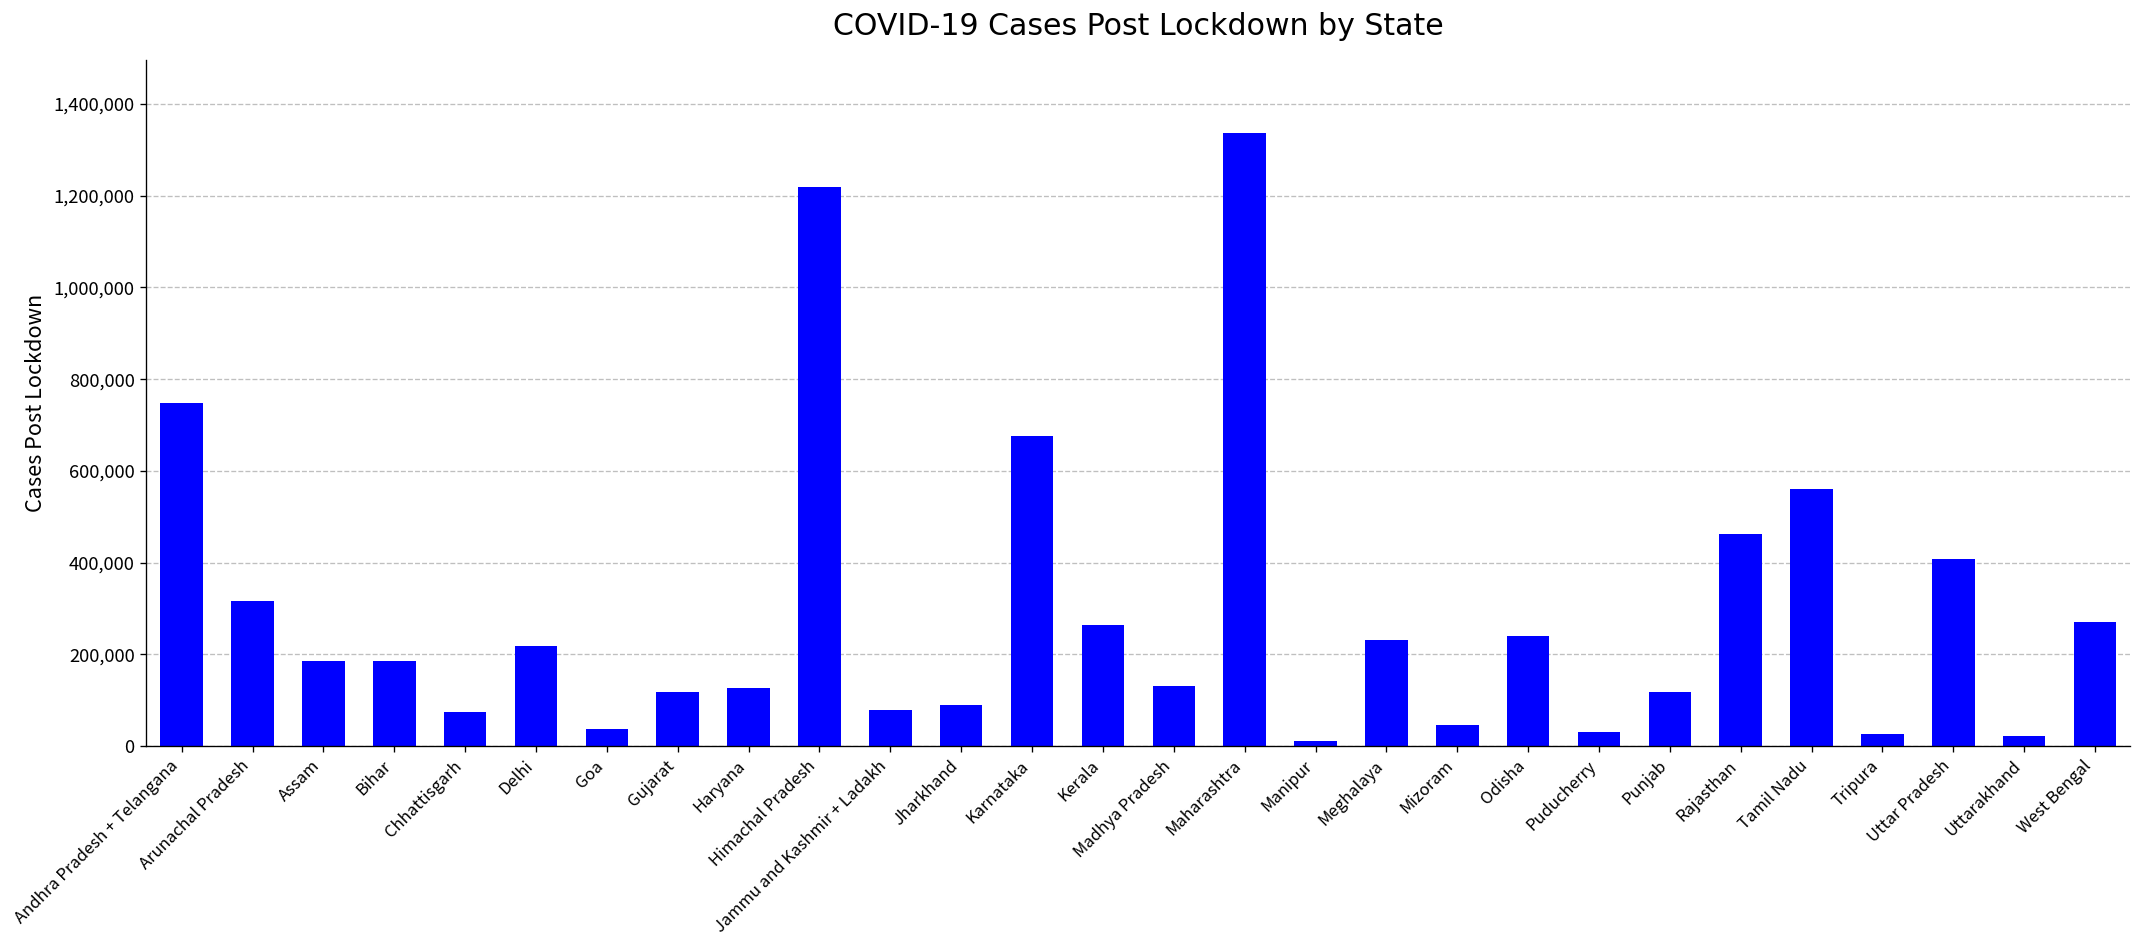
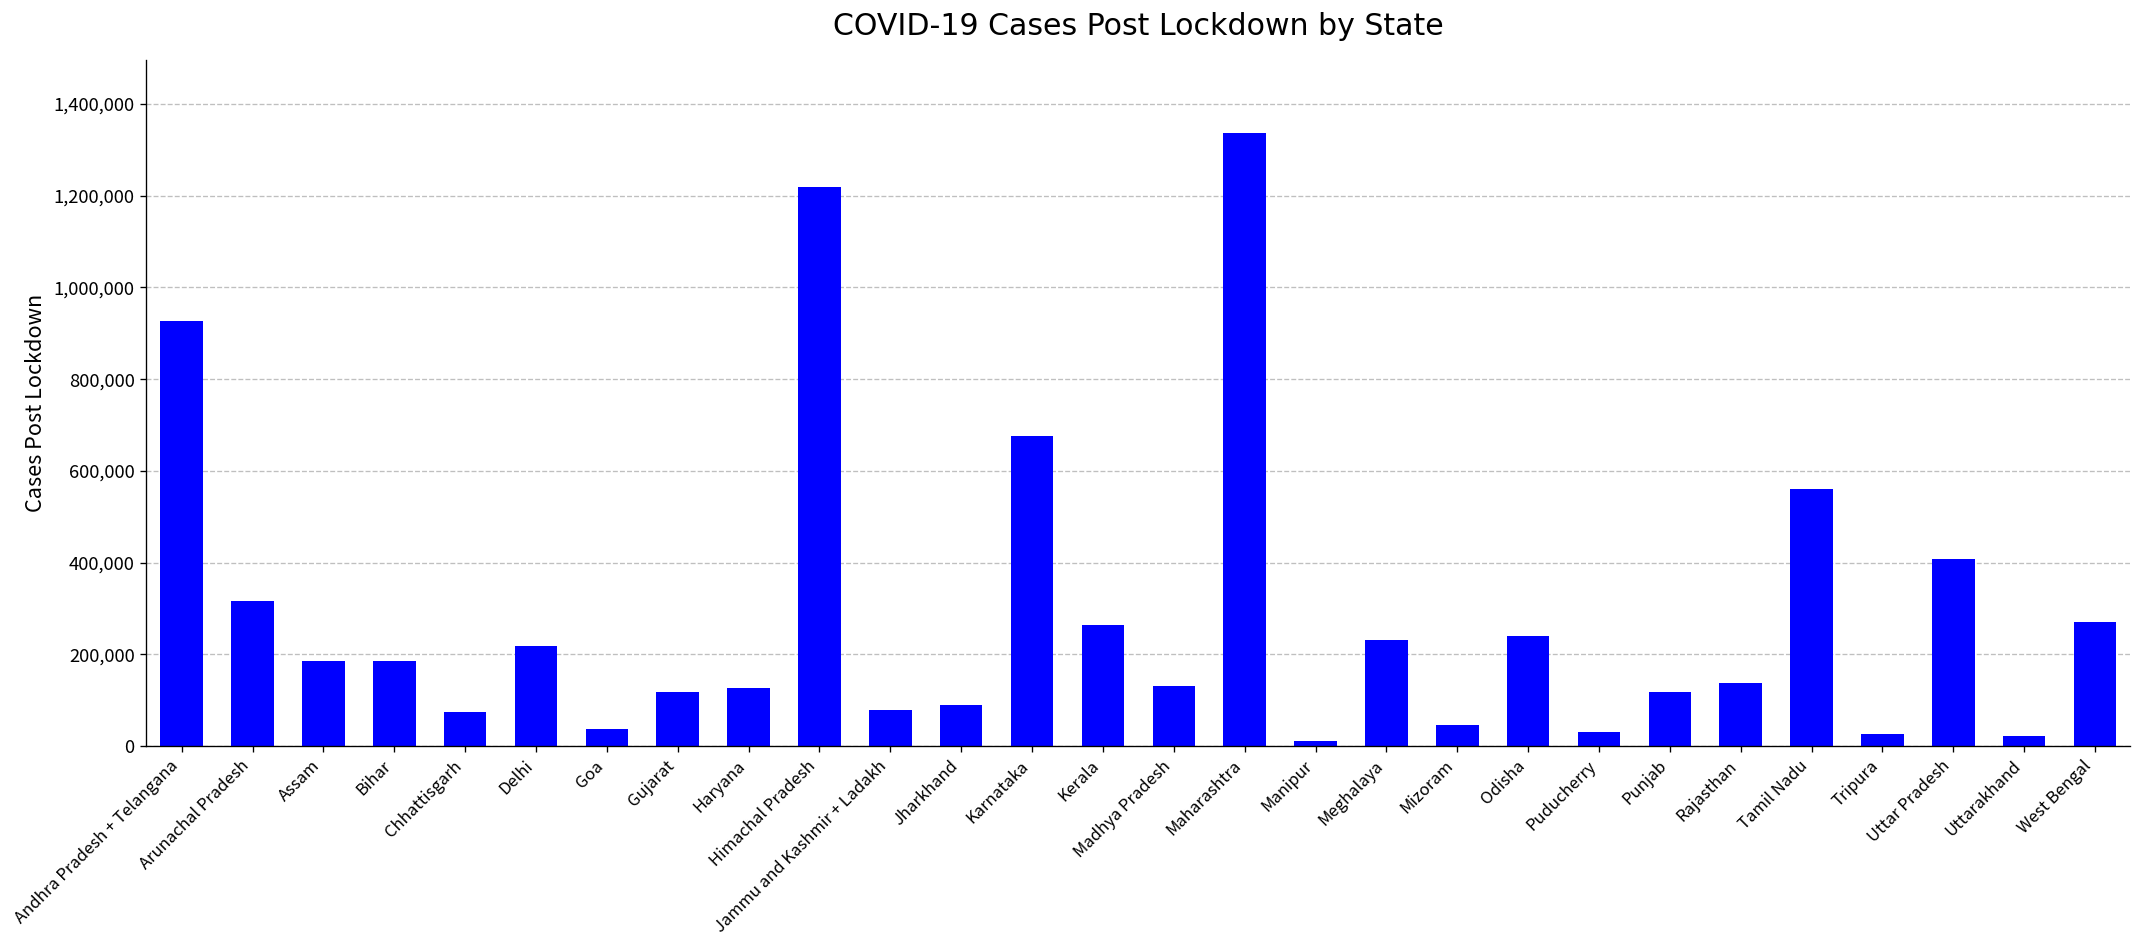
Andhra Pradesh + Telangana: 750,000 -> 930,000
Rajasthan: 460,000 -> 140,000
